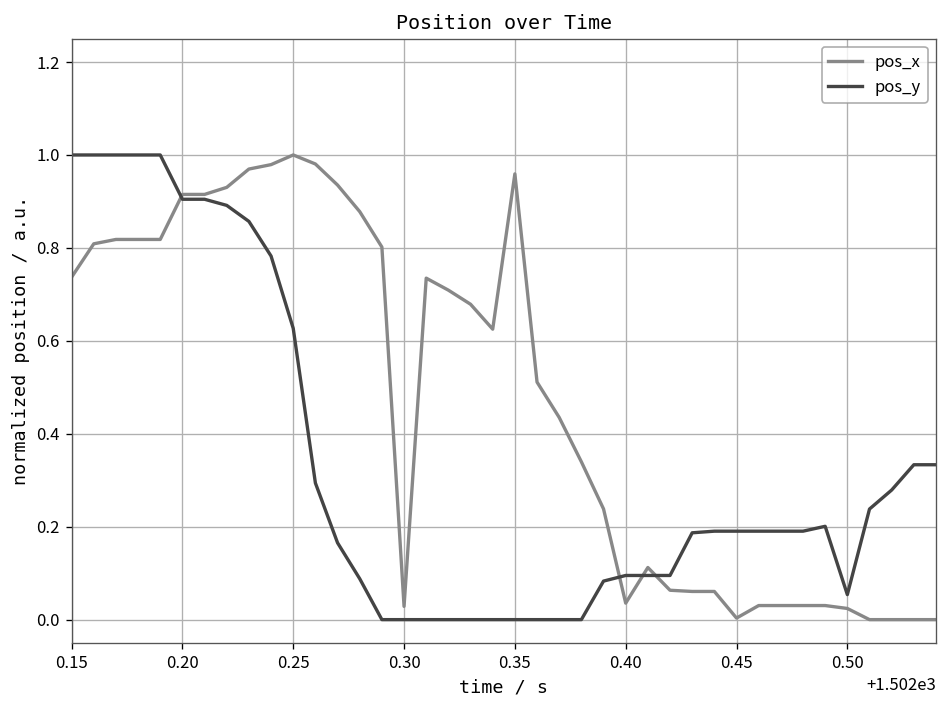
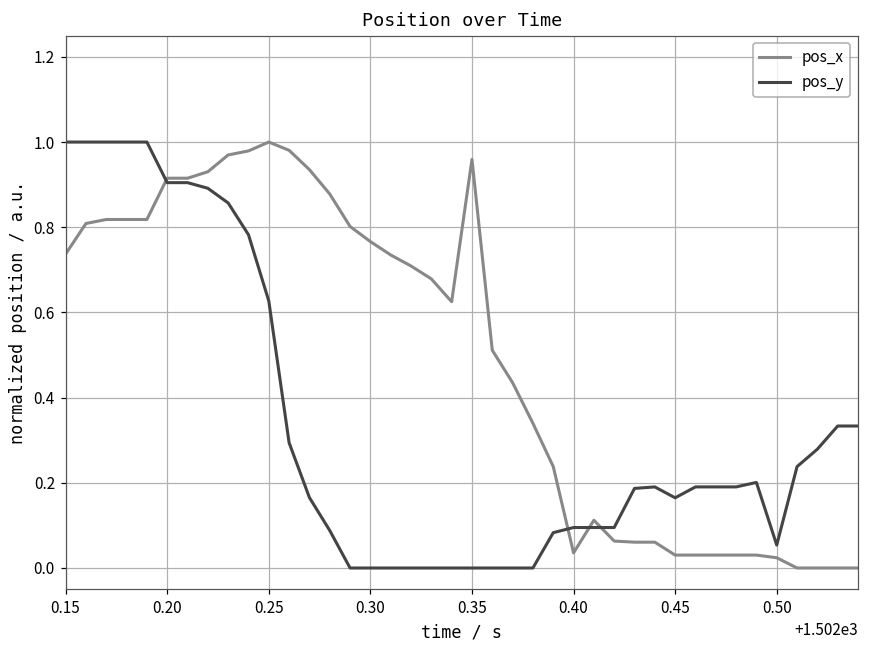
pos_x, 0.30: 0.03 -> 0.77
pos_x, 0.45: 0.00 -> 0.03
pos_y, 0.45: 0.19 -> 0.16
